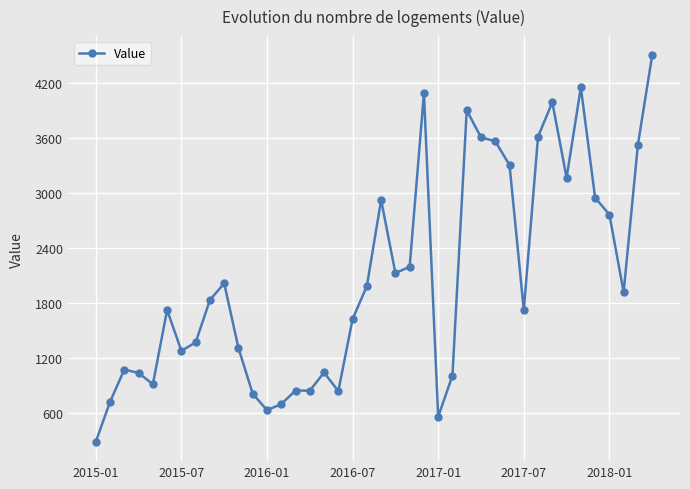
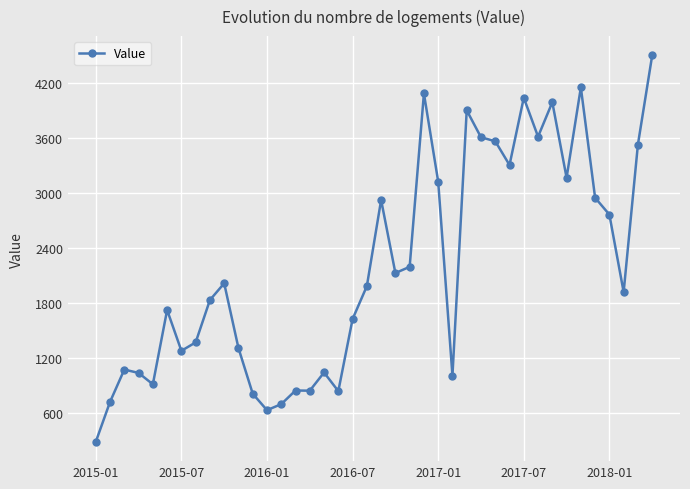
2017-01: 600 -> 3100
2017-07: 1700 -> 4000
